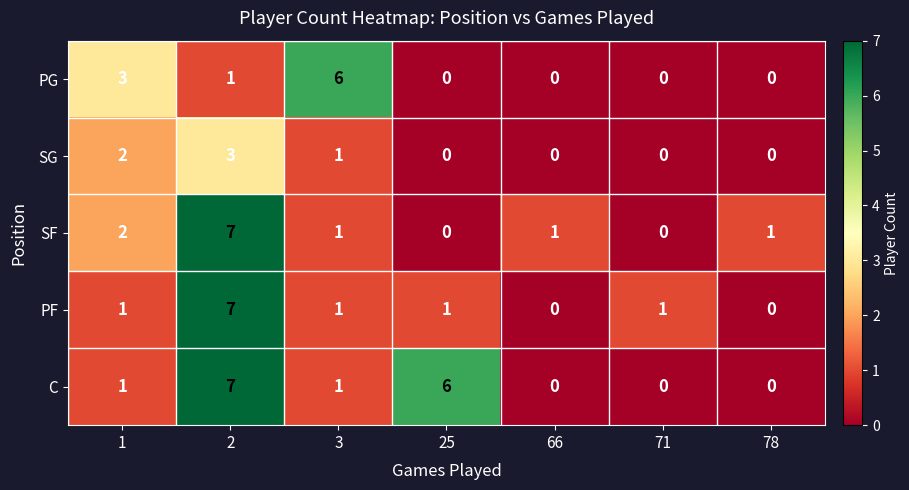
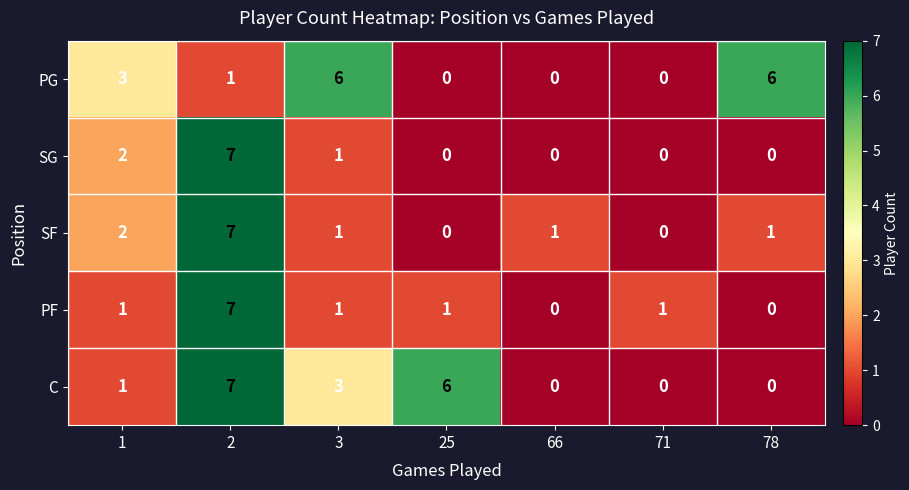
PG, 78: 0 -> 6
SG, 2: 3 -> 7
C, 3: 1 -> 3
